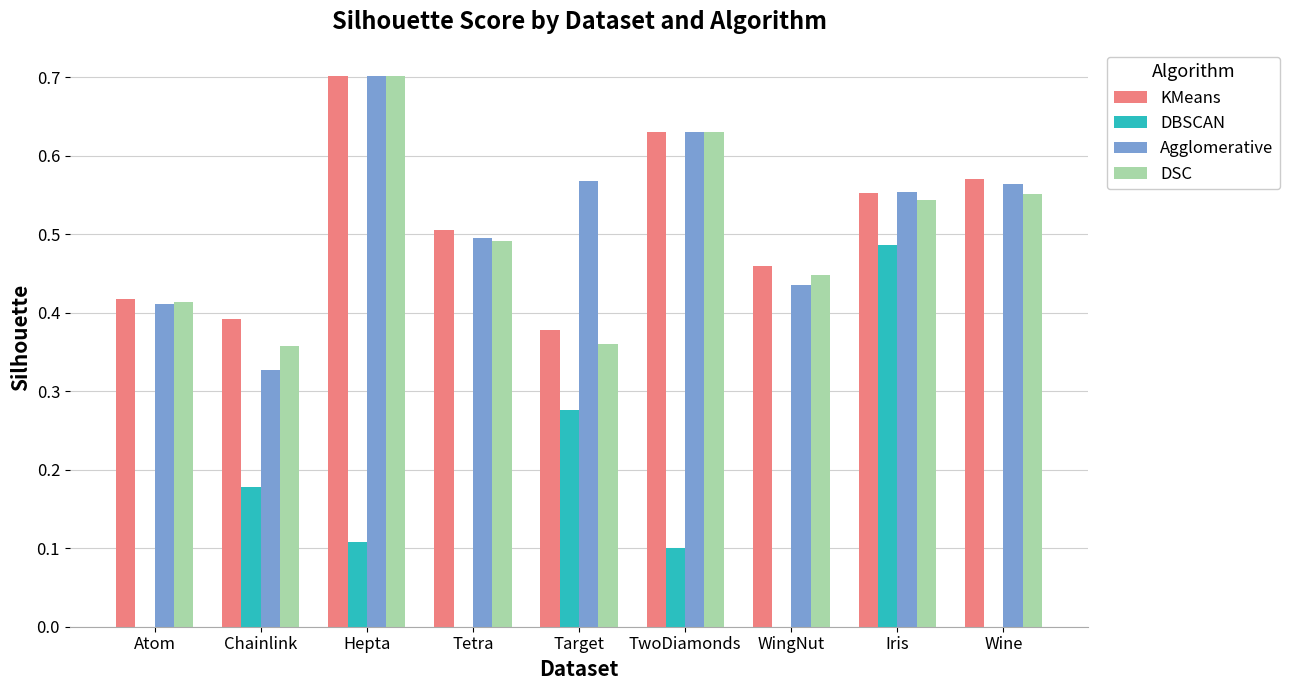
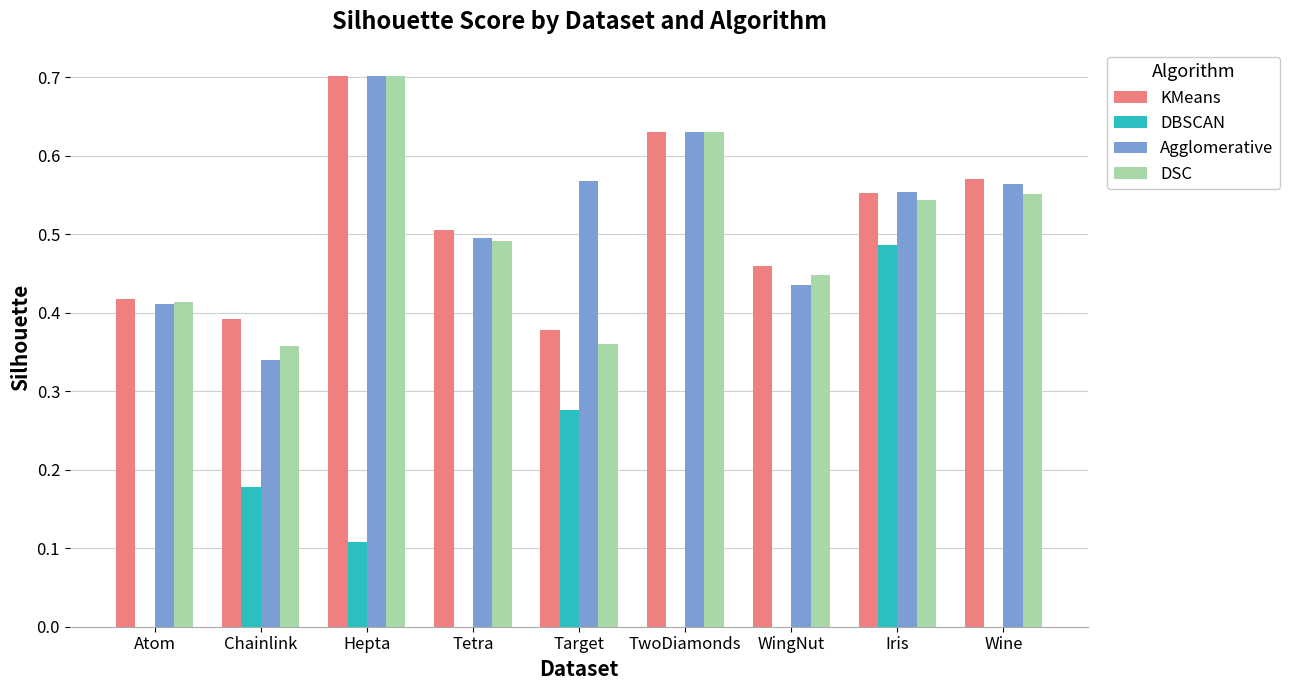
Agglomerative, Chainlink: 0.33 -> 0.34
DBSCAN, TwoDiamonds: 0.1 -> 0.0
